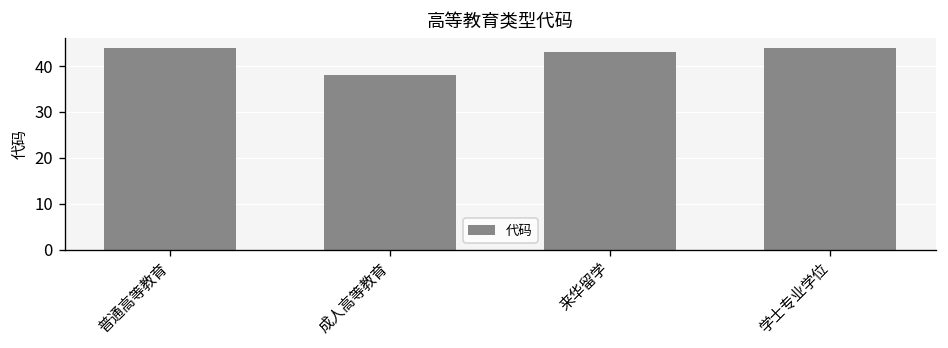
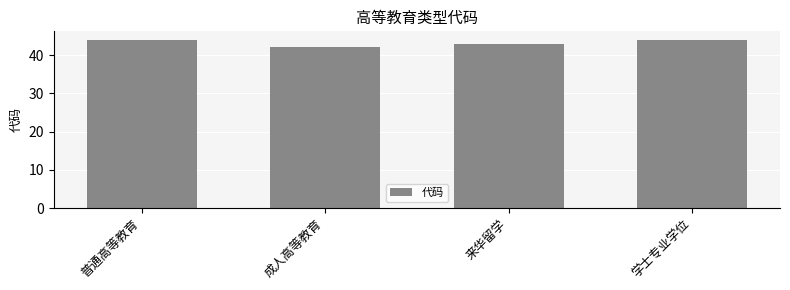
成人高等教育: 38 -> 42
